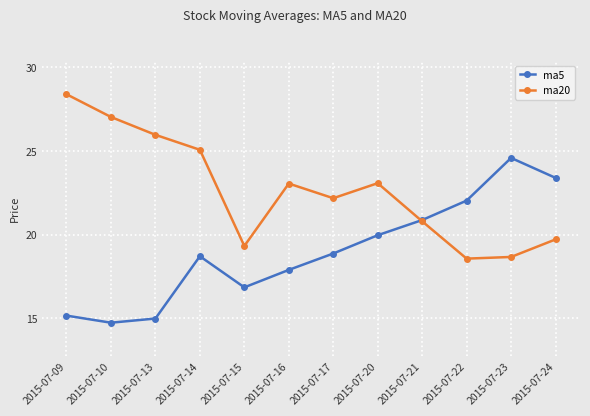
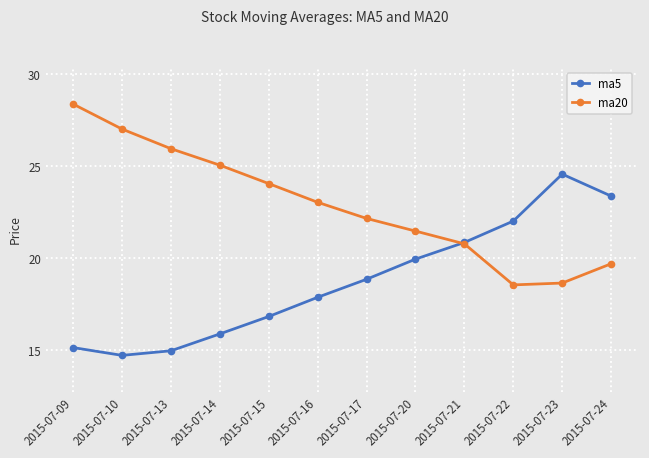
ma5, 2015-07-14: 18.7 -> 15.9
ma20, 2015-07-15: 19.3 -> 24.1
ma20, 2015-07-20: 23.1 -> 21.5
